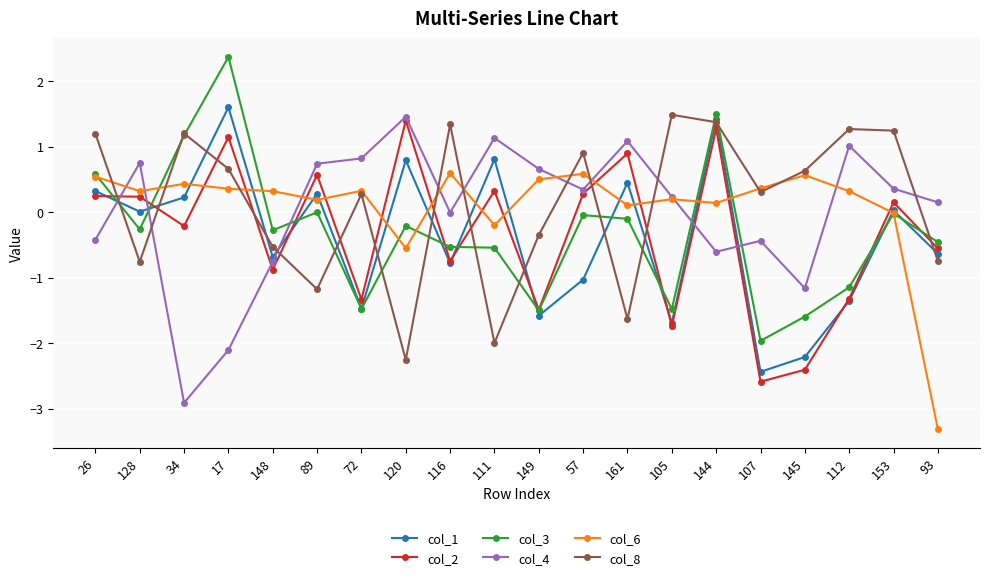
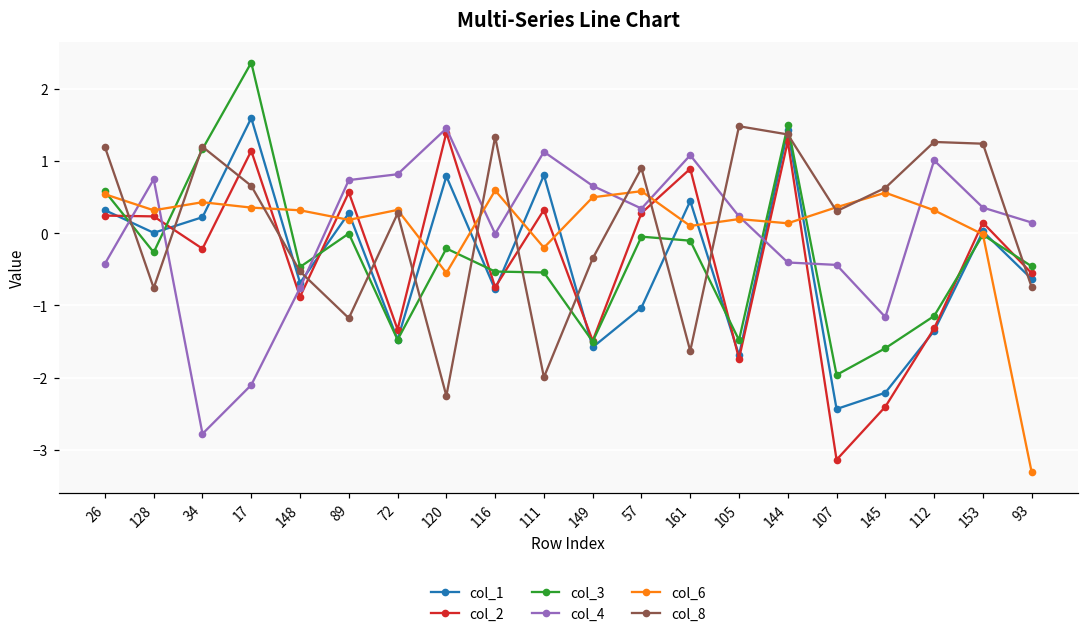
col_4, 34: -2.9 -> -2.8
col_3, 148: -0.3 -> -0.5
col_4, 144: -0.6 -> -0.4
col_2, 107: -2.6 -> -3.1
